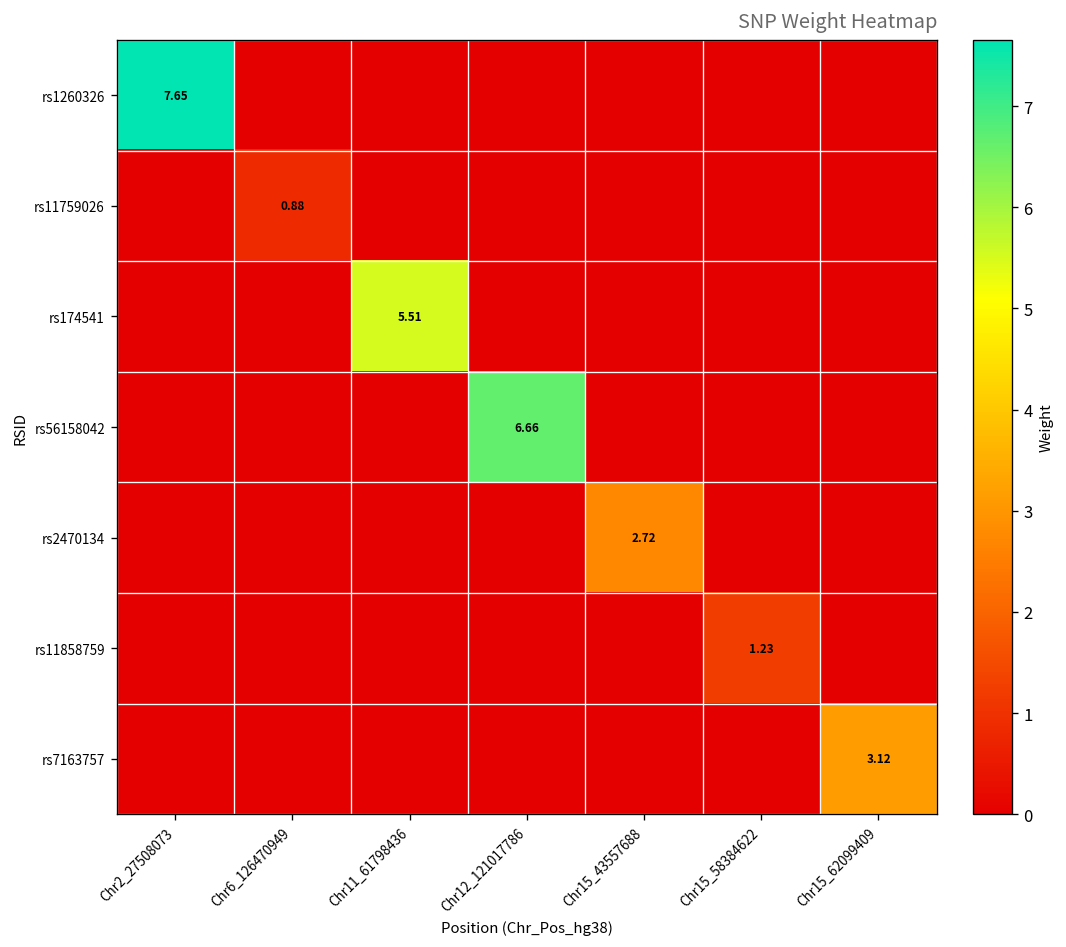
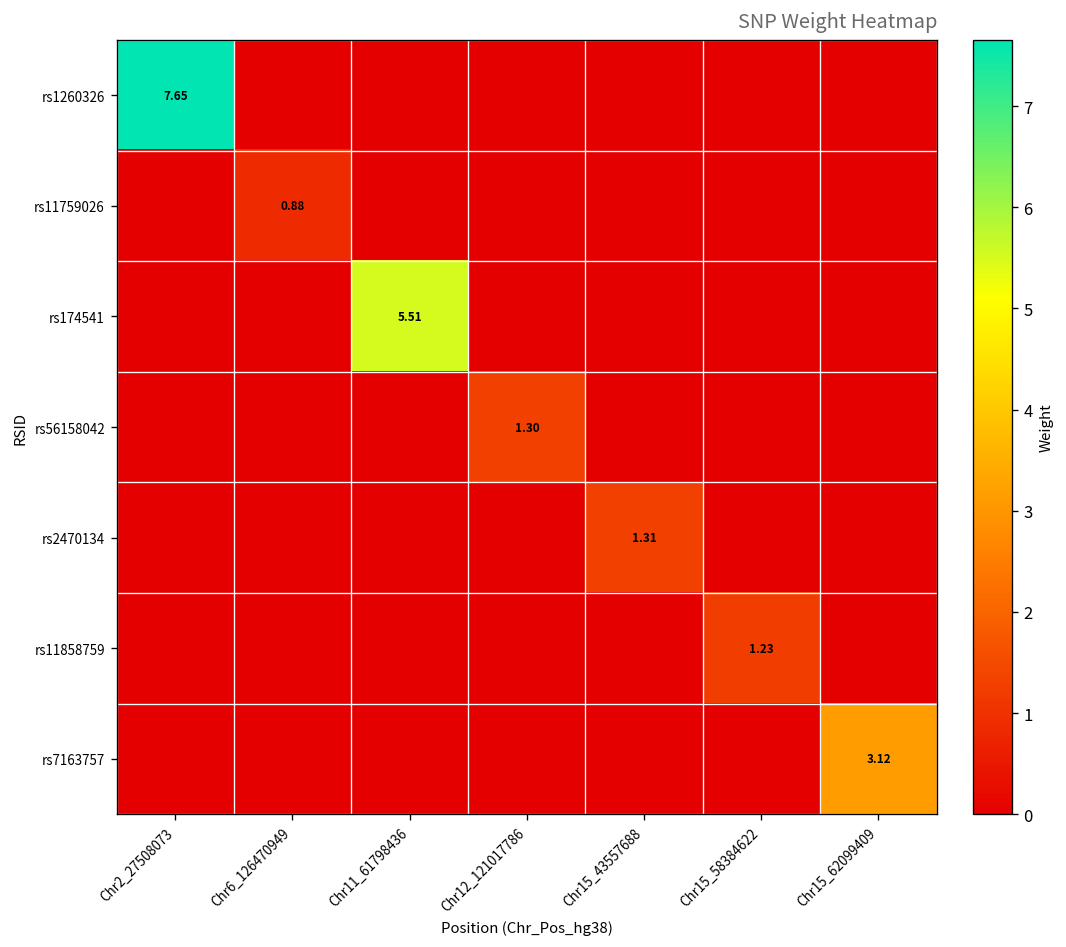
rs56158042, Chr12_121017786: 6.66 -> 1.30
rs2470134, Chr15_43557688: 2.72 -> 1.31
